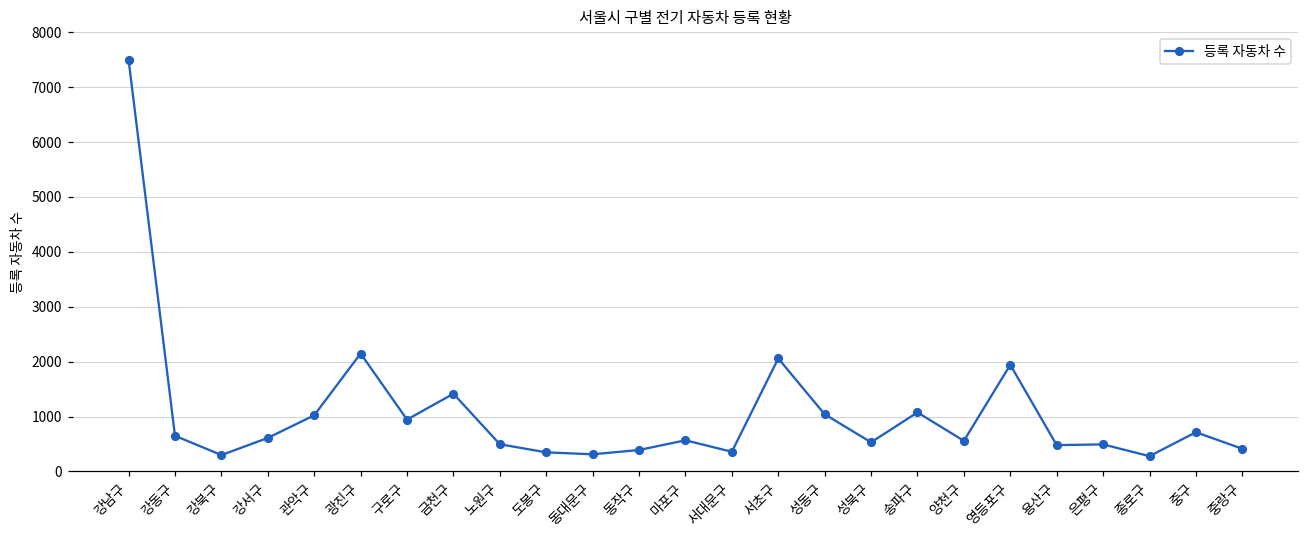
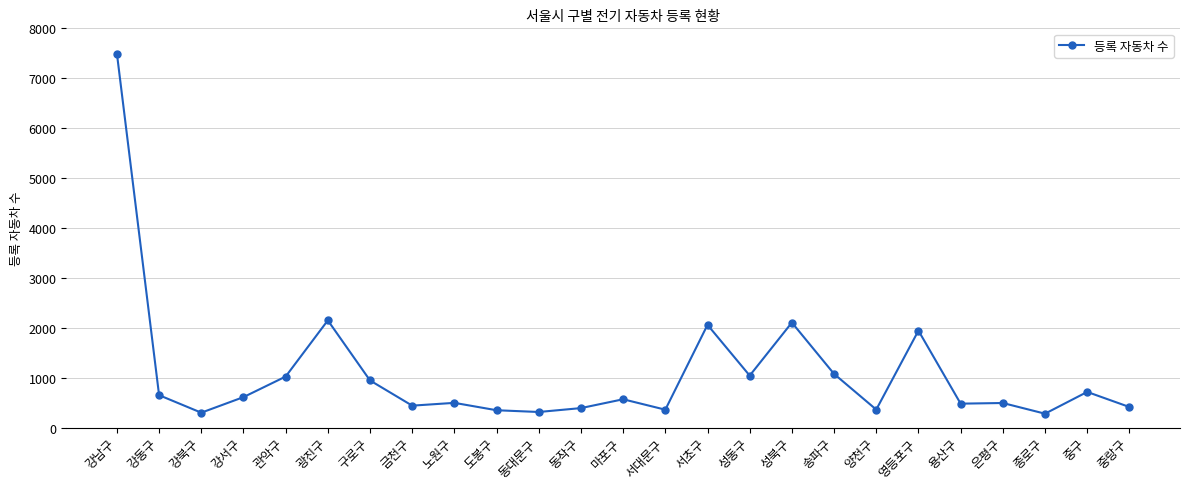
금천구: 1400 -> 400
성북구: 500 -> 2100
양천구: 600 -> 400
